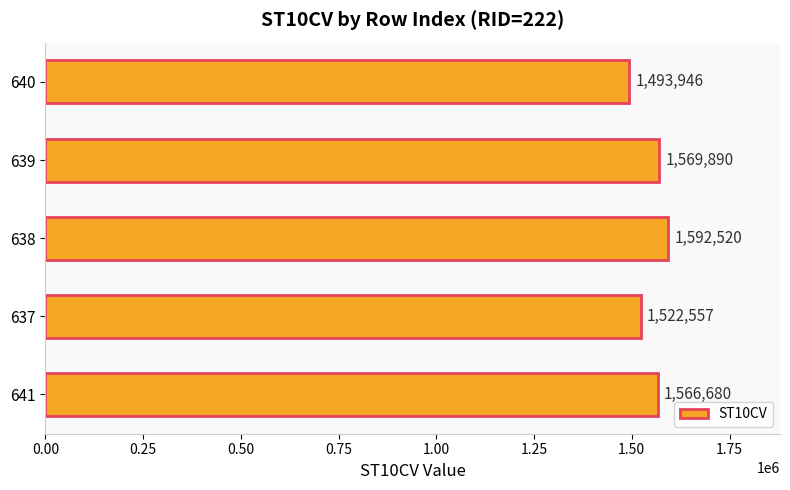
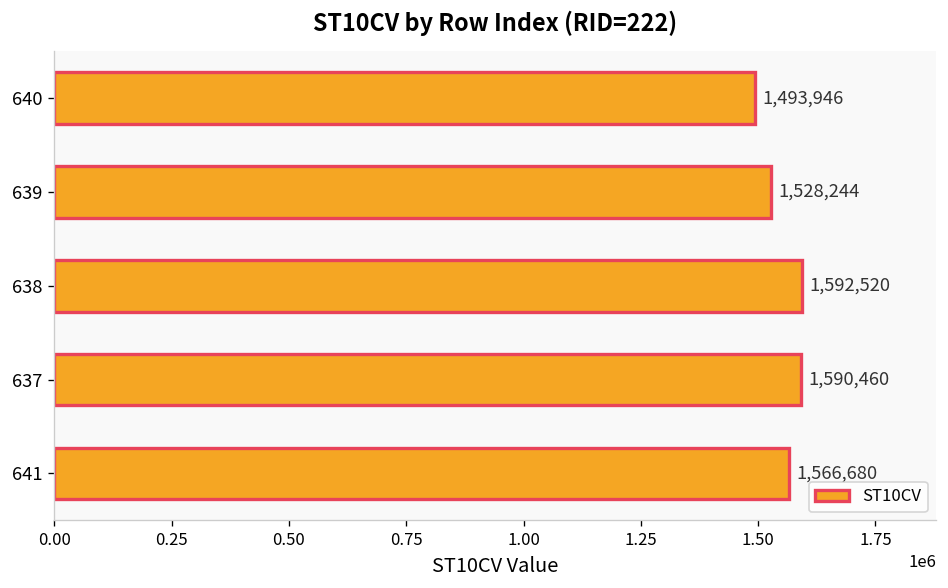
639: 1,569,890 -> 1,528,244
637: 1,522,557 -> 1,590,460
